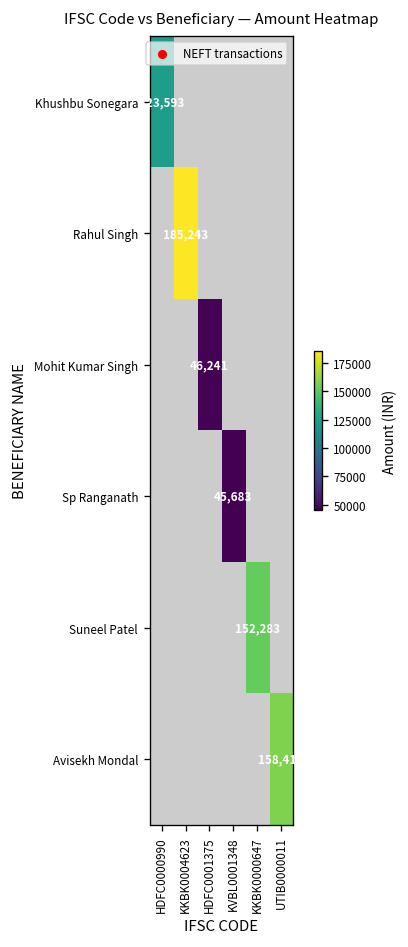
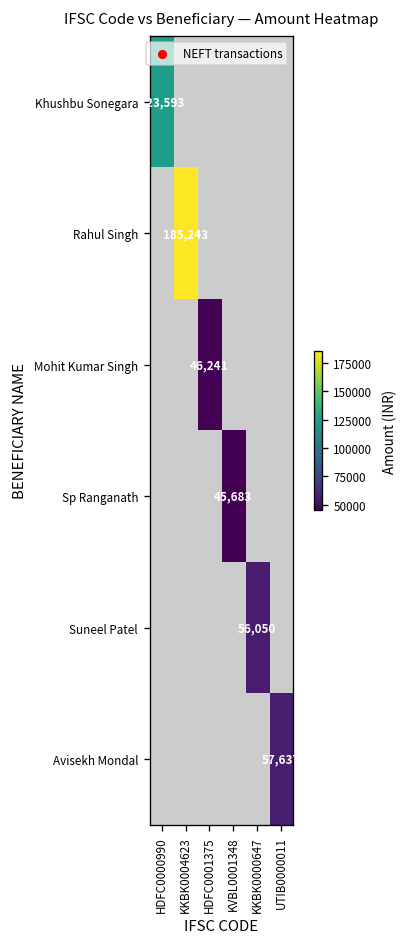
Suneel Patel, KKBK0000647: 152,283 -> 56,050
Avisekh Mondal, UTIB0000011: 158,419 -> 57,637
